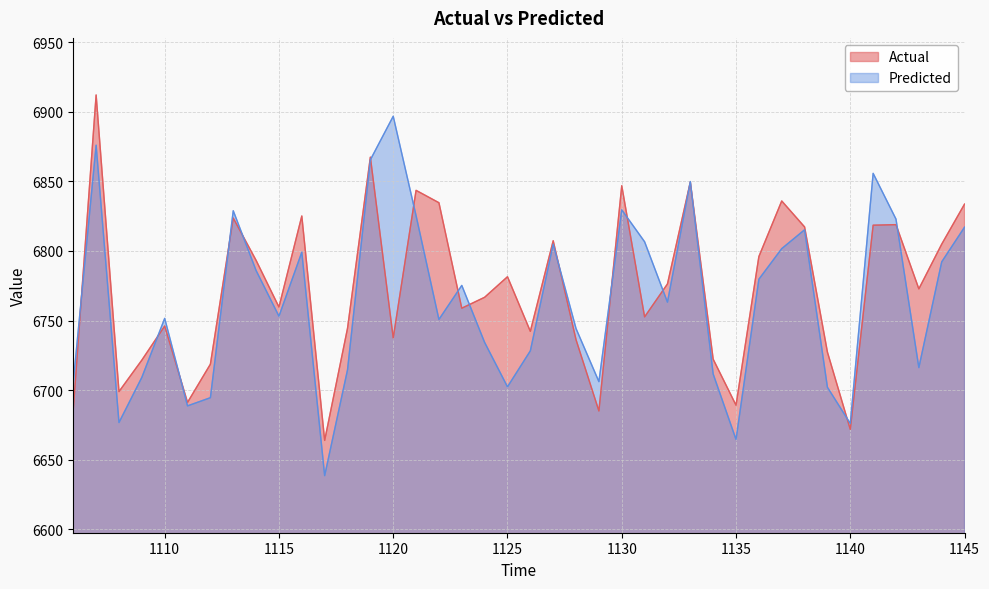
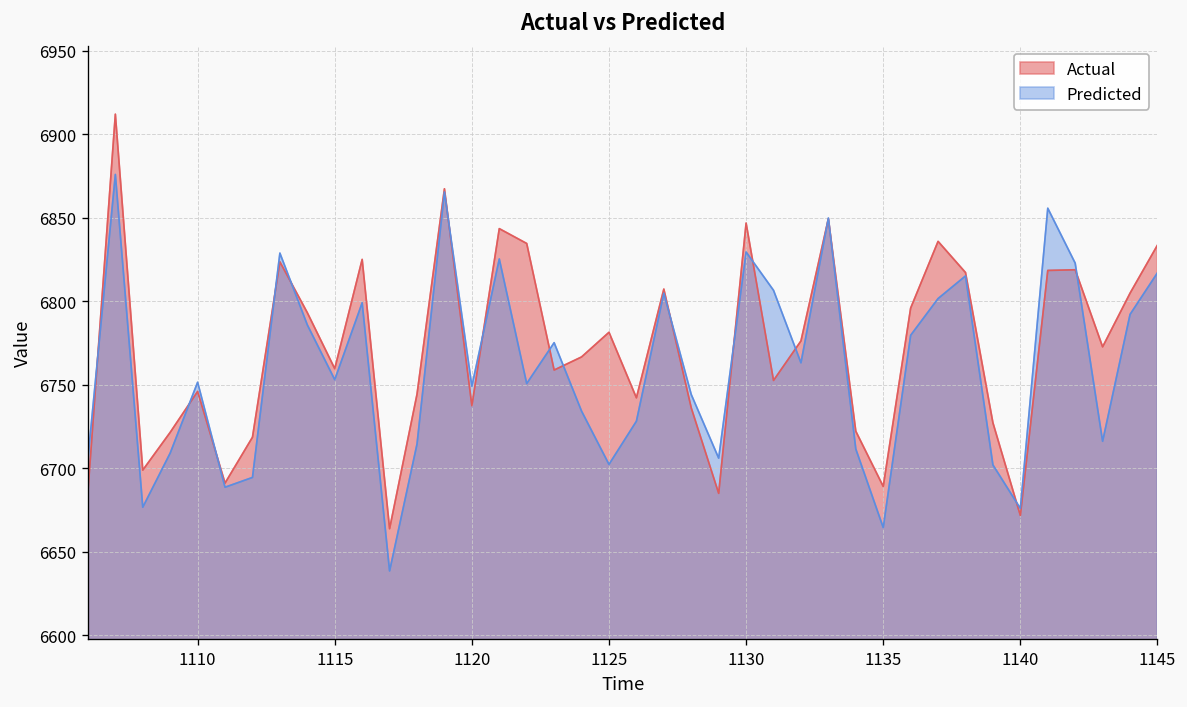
Predicted, 1120: 6897 -> 6749
